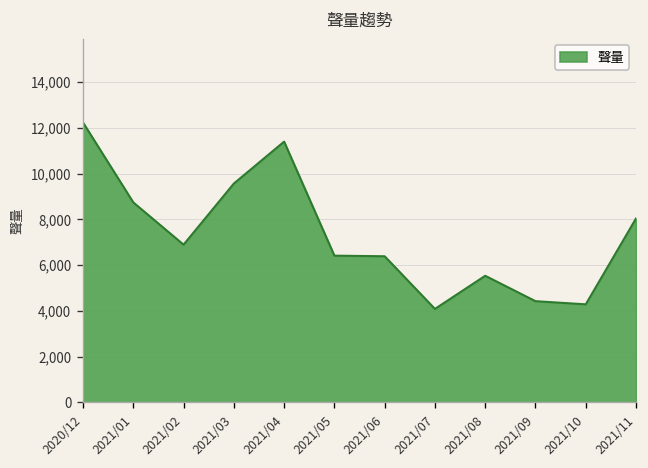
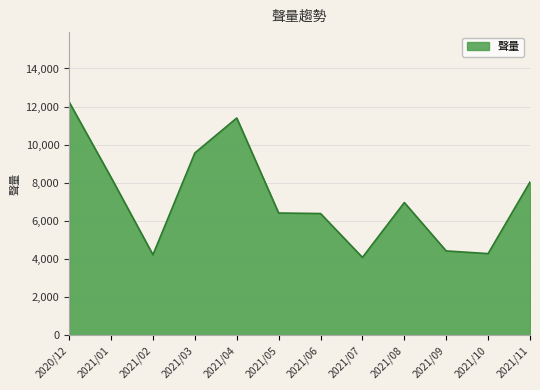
2021/01: 8,700 -> 8,300
2021/02: 6,900 -> 4,200
2021/08: 5,500 -> 7,000
